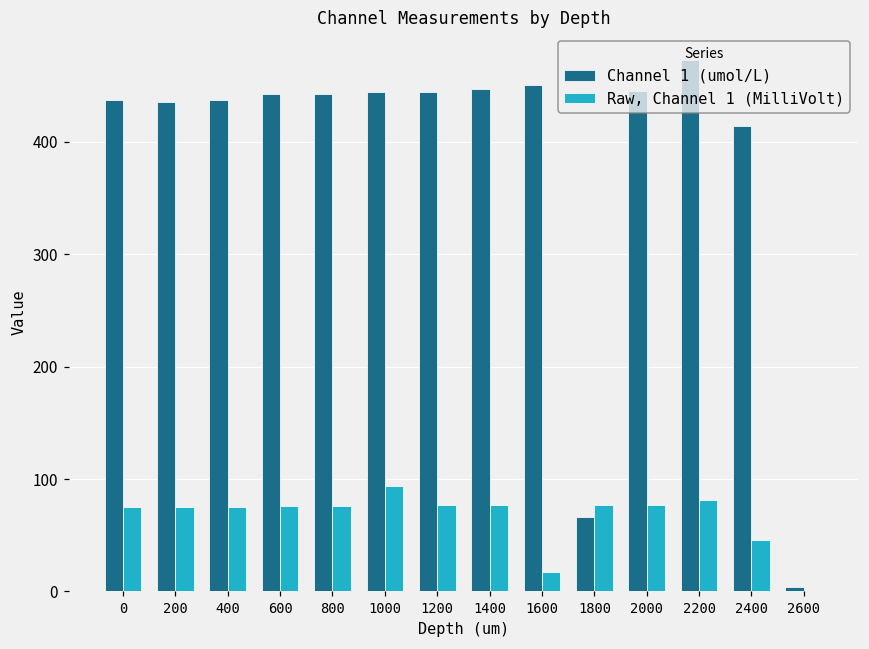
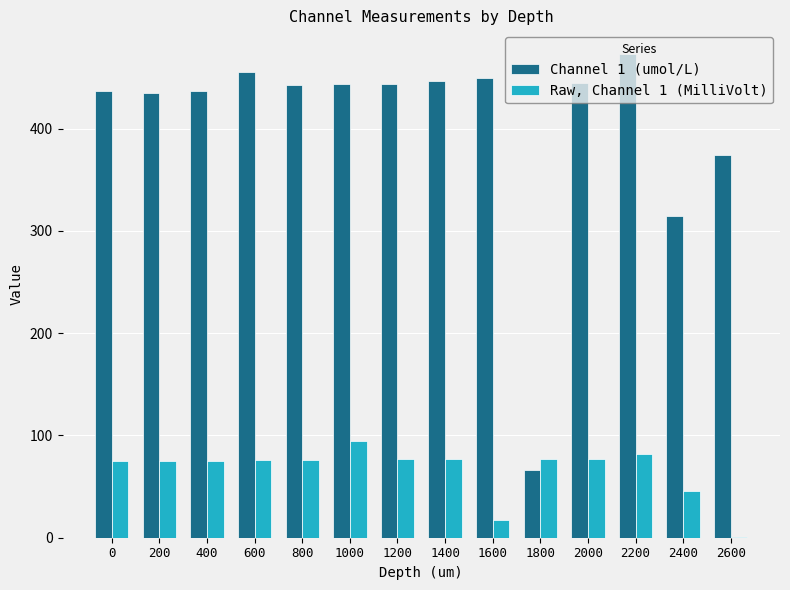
Channel 1 (umol/L), 600: 442 -> 455
Channel 1 (umol/L), 2400: 414 -> 315
Channel 1 (umol/L), 2600: 4 -> 374
